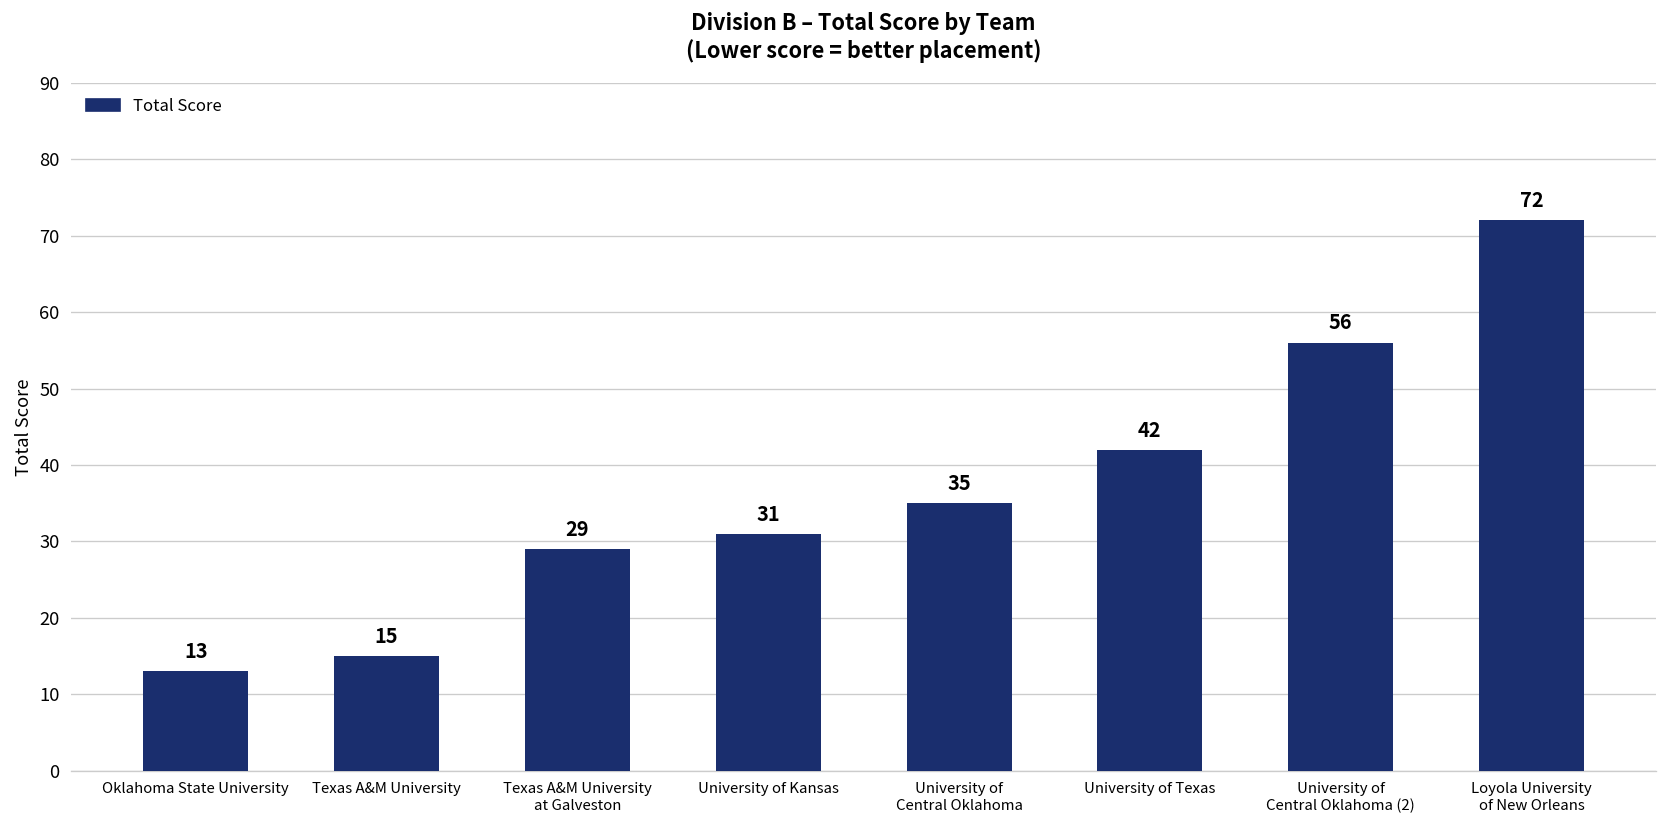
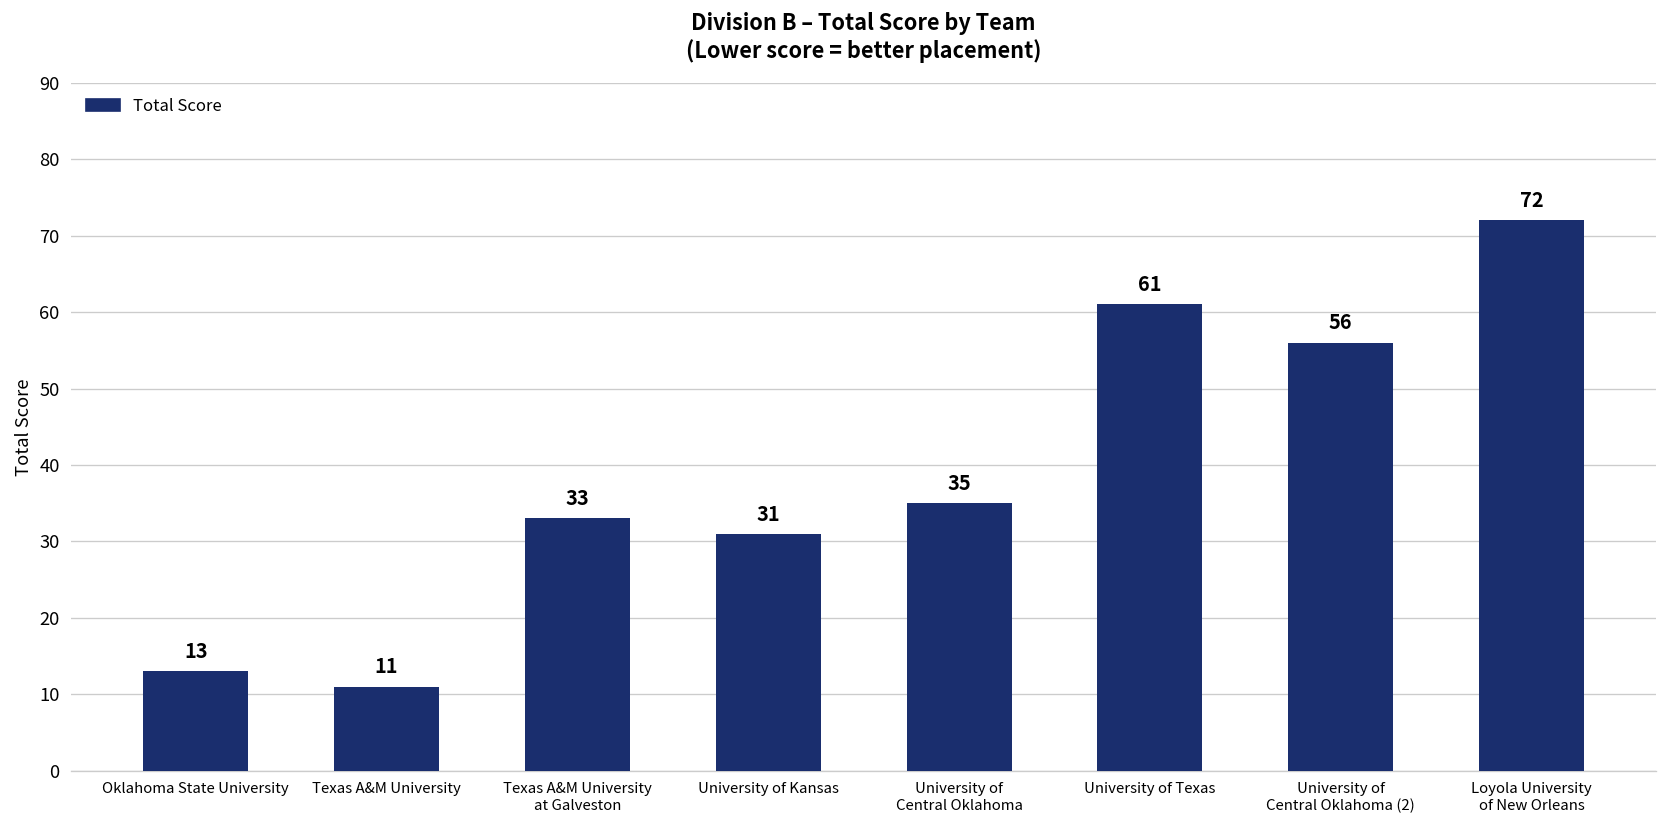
Texas A&M University: 15 -> 11
Texas A&M University at Galveston: 29 -> 33
University of Texas: 42 -> 61
